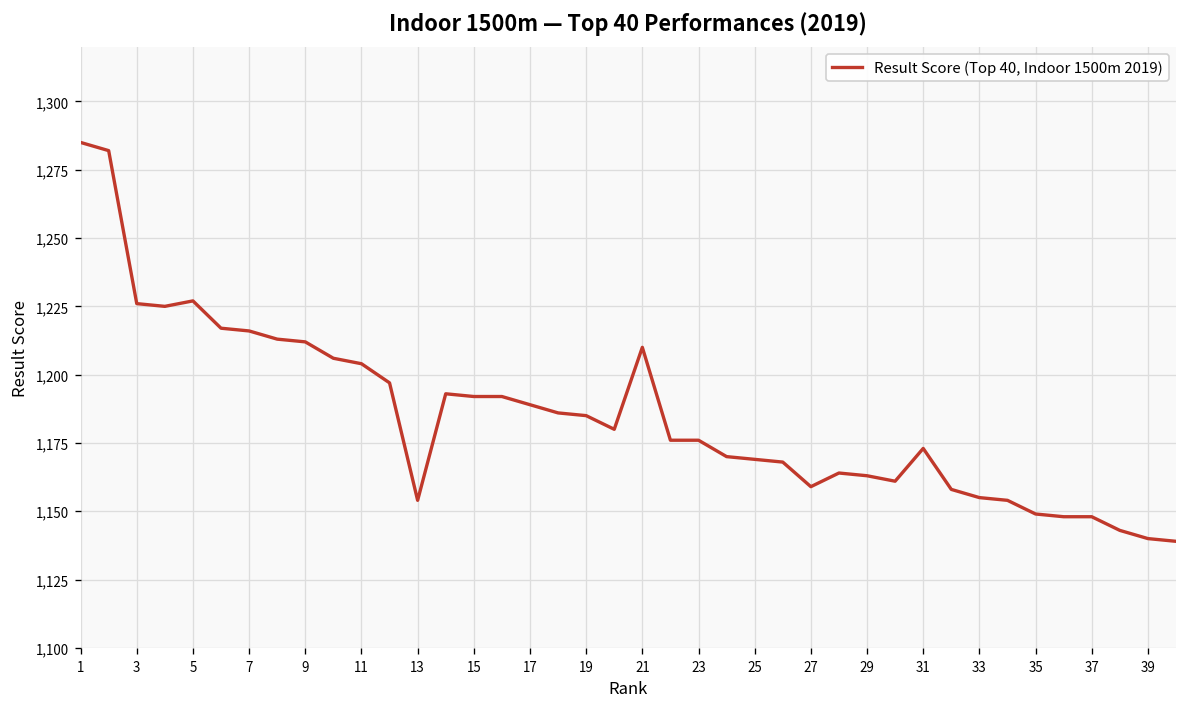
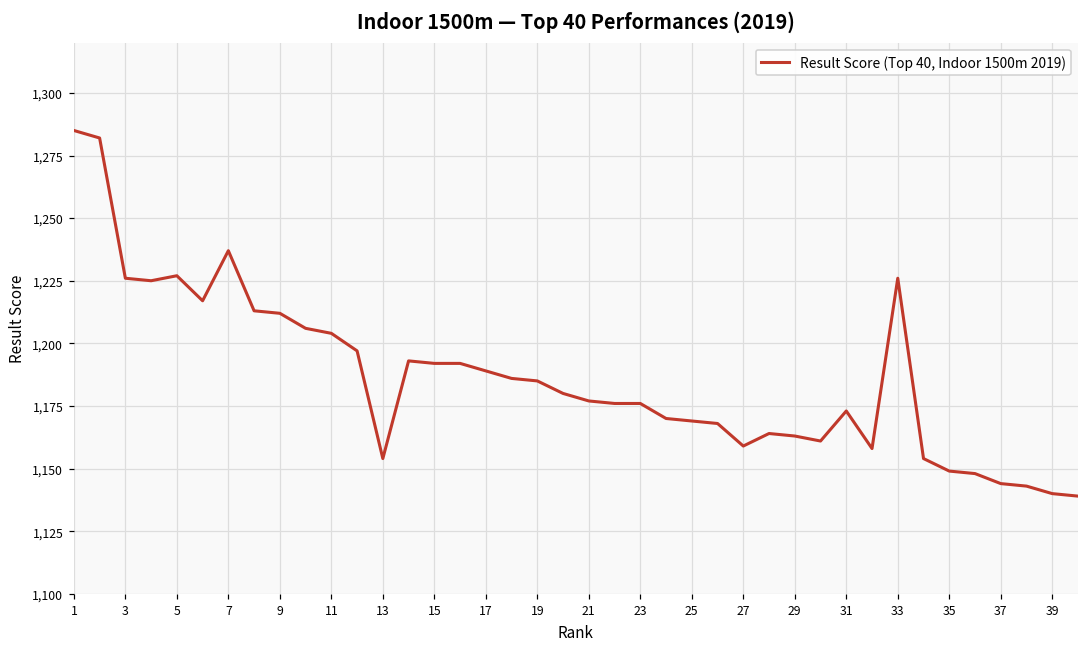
7: 1,216 -> 1,237
21: 1,210 -> 1,177
33: 1,155 -> 1,226
37: 1,148 -> 1,144
